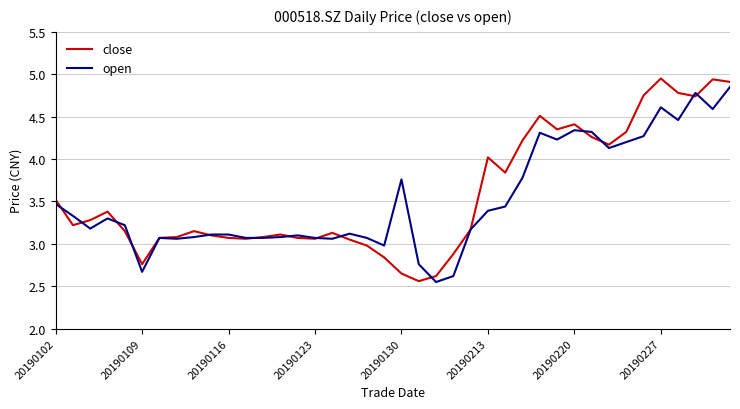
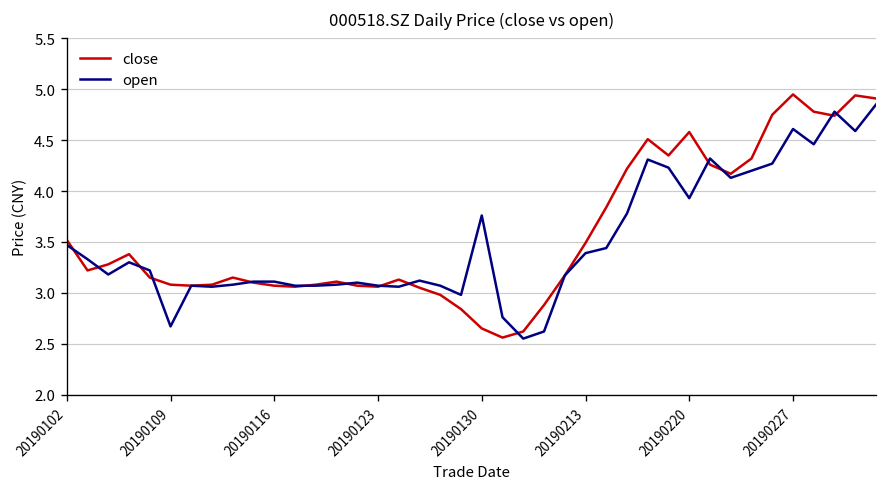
close, 20190109: 2.8 -> 3.1
close, 20190213: 4.0 -> 3.5
close, 20190220: 4.4 -> 4.6
open, 20190220: 4.3 -> 3.9
